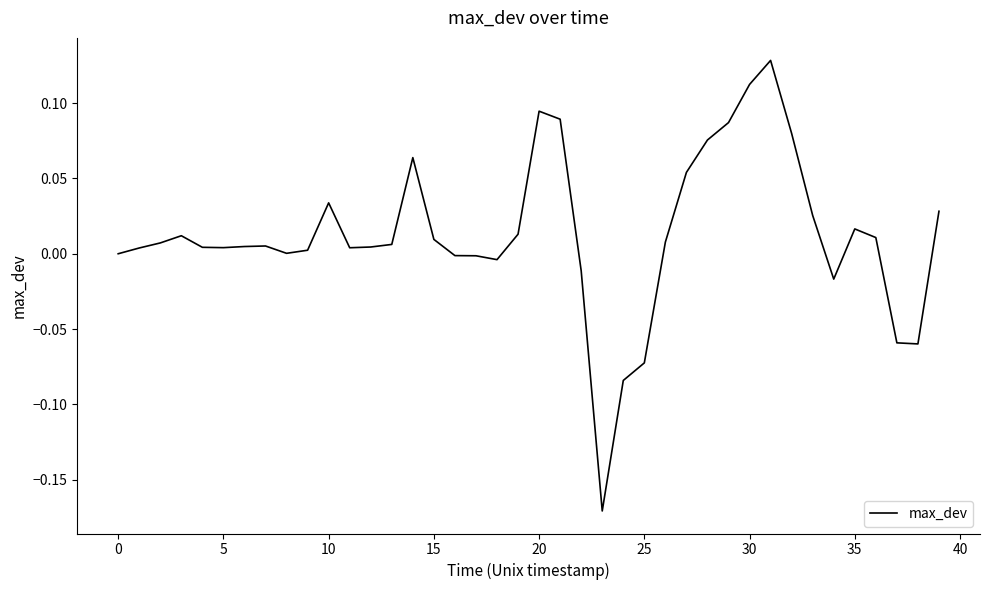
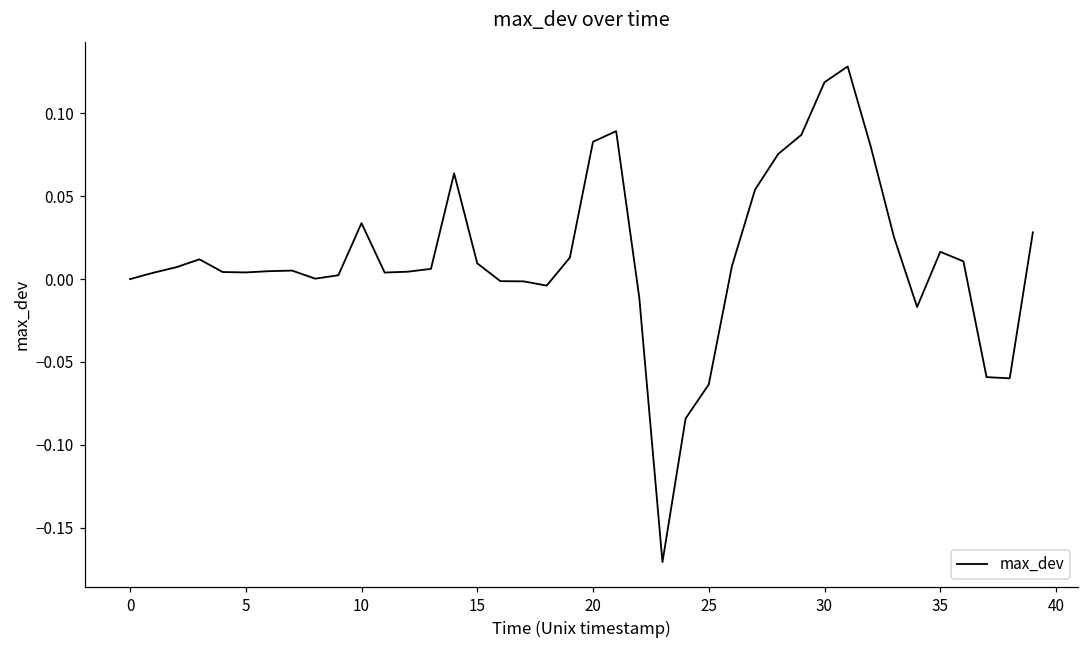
20: 0.095 -> 0.083
25: -0.072 -> -0.064
30: 0.112 -> 0.119
